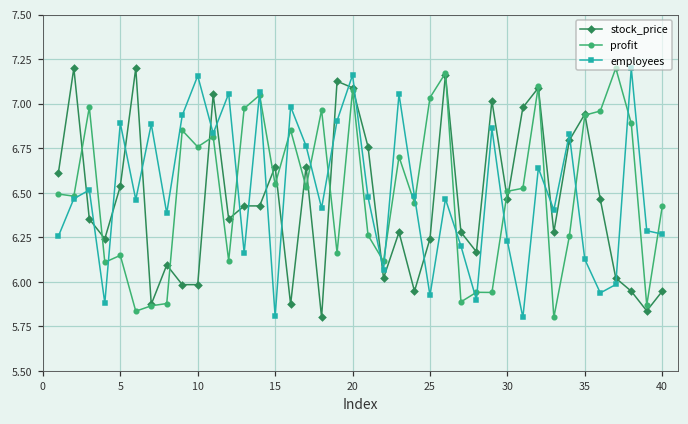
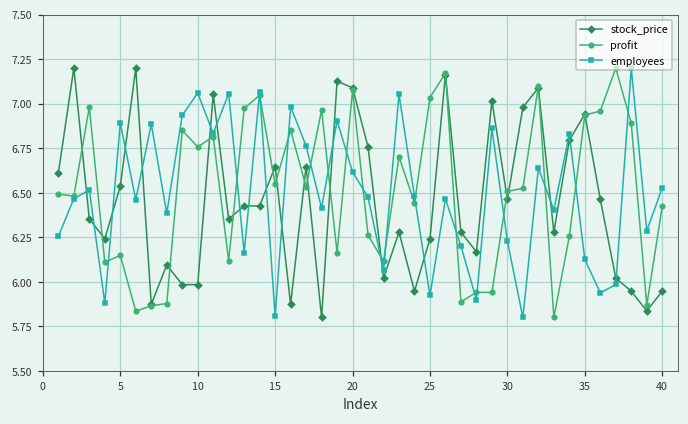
employees, 10: 7.16 -> 7.06
employees, 20: 7.16 -> 6.62
employees, 40: 6.27 -> 6.53
